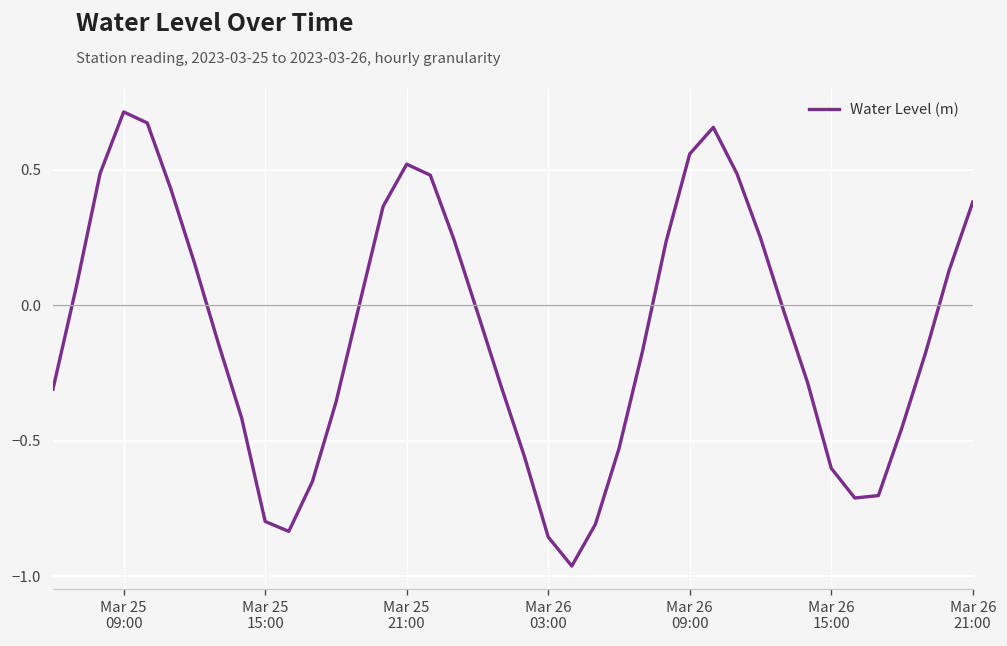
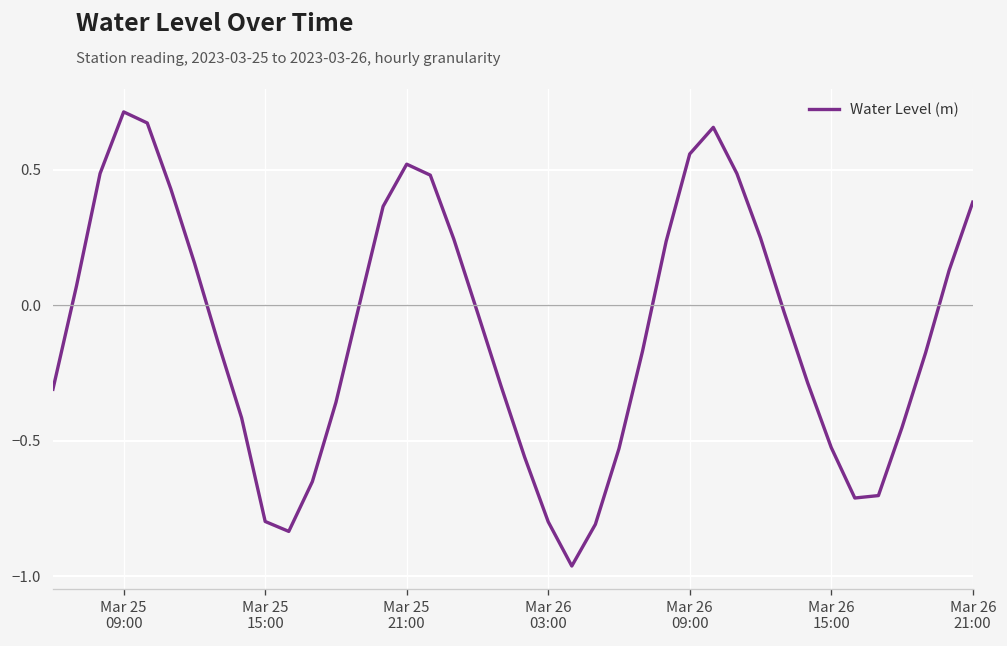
Mar 26 03:00: -0.86 -> -0.80
Mar 26 15:00: -0.60 -> -0.53
